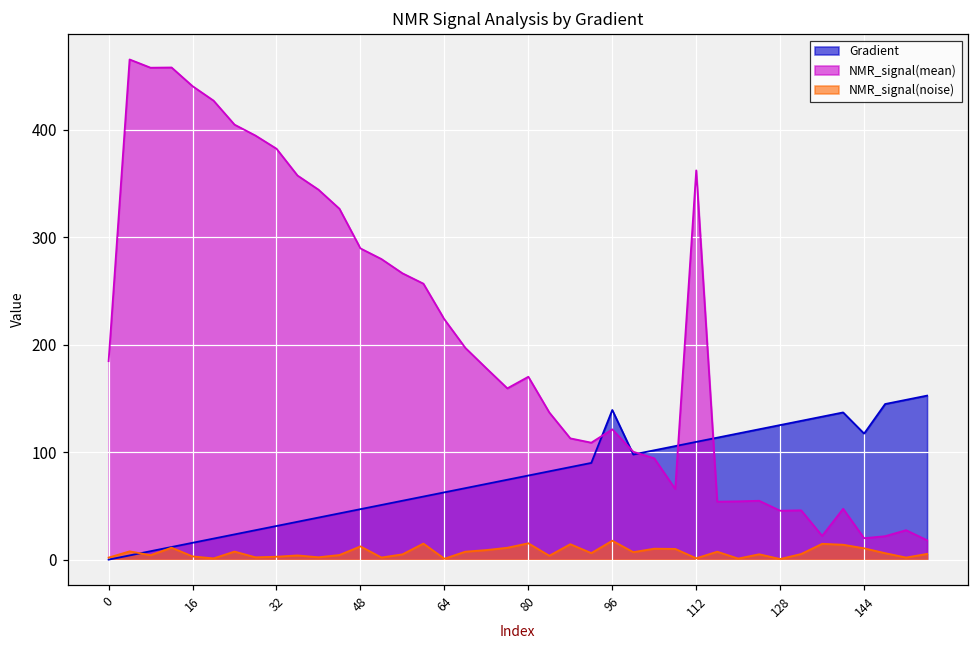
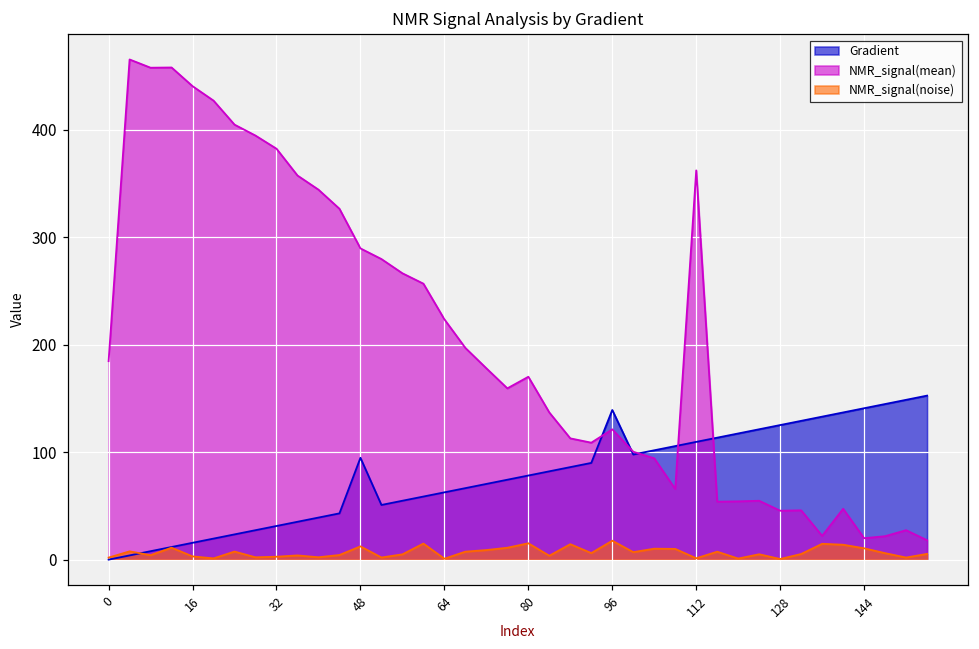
Gradient, 48: 50 -> 90
Gradient, 144: 120 -> 140
